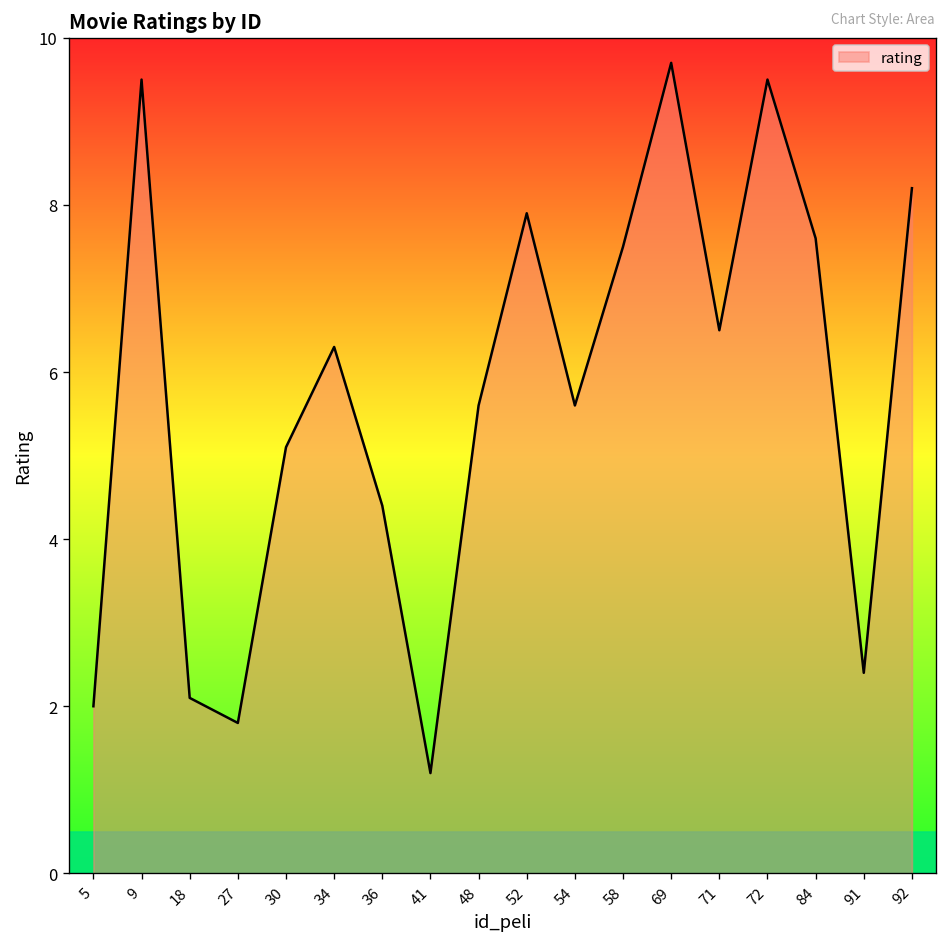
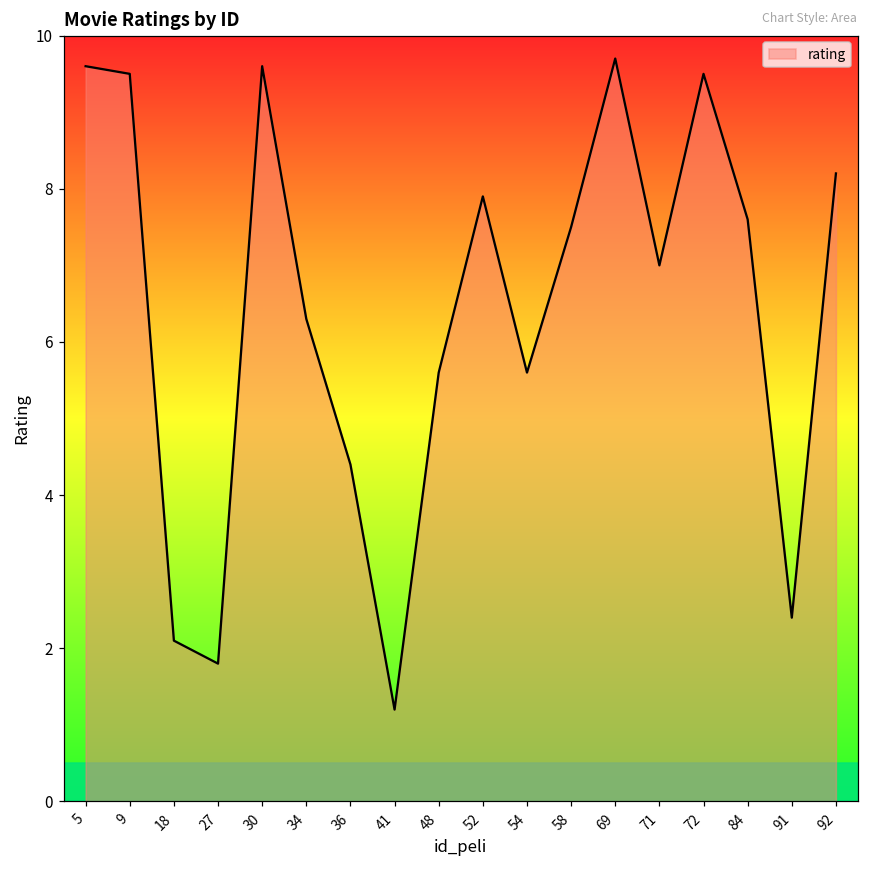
5: 2.0 -> 9.6
30: 5.1 -> 9.6
71: 6.5 -> 7.0
